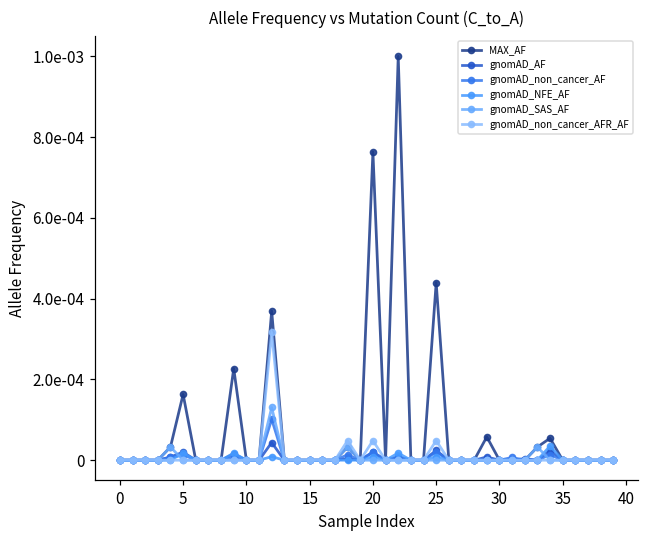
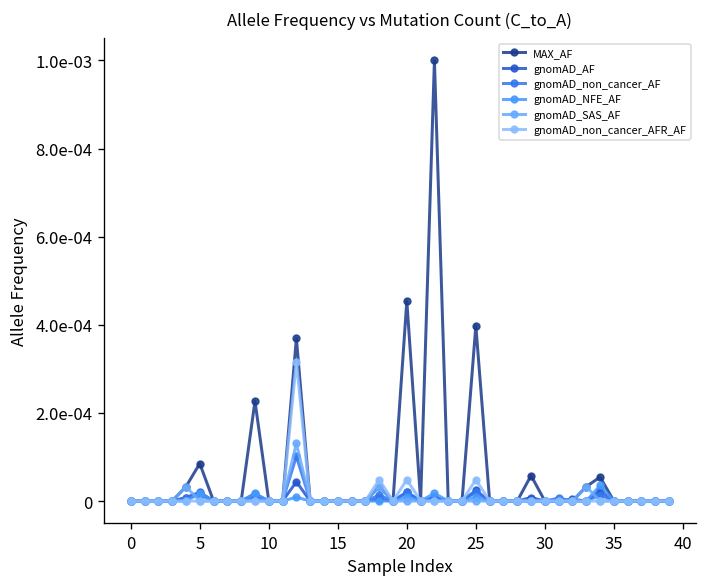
MAX_AF, 5: 0.00016 -> 0.00009
MAX_AF, 20: 0.00076 -> 0.00045
MAX_AF, 25: 0.00044 -> 0.00040
